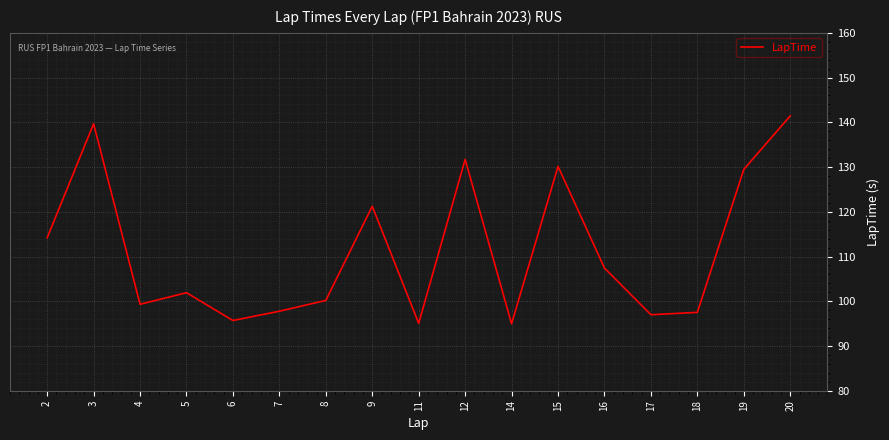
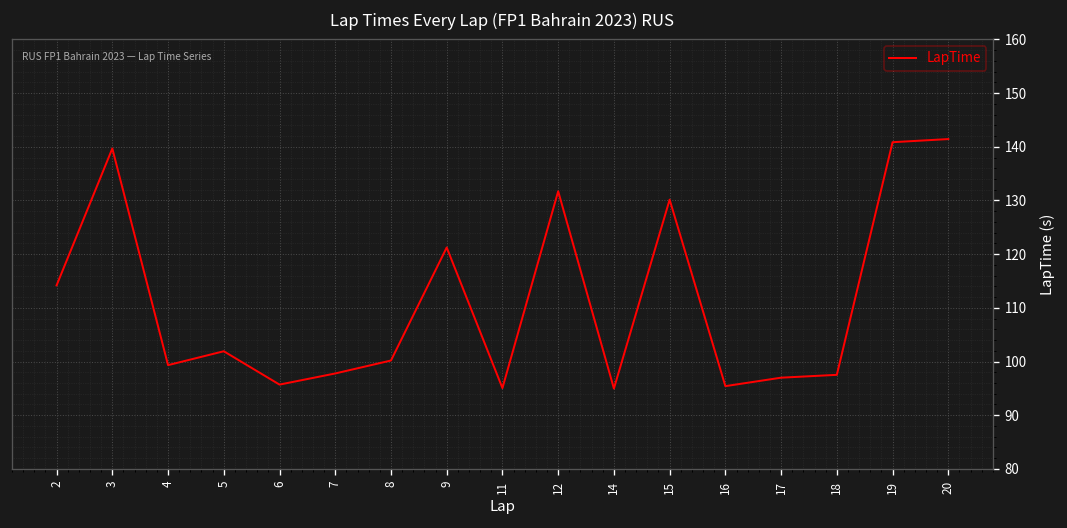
16: 107 -> 95
19: 129 -> 141
